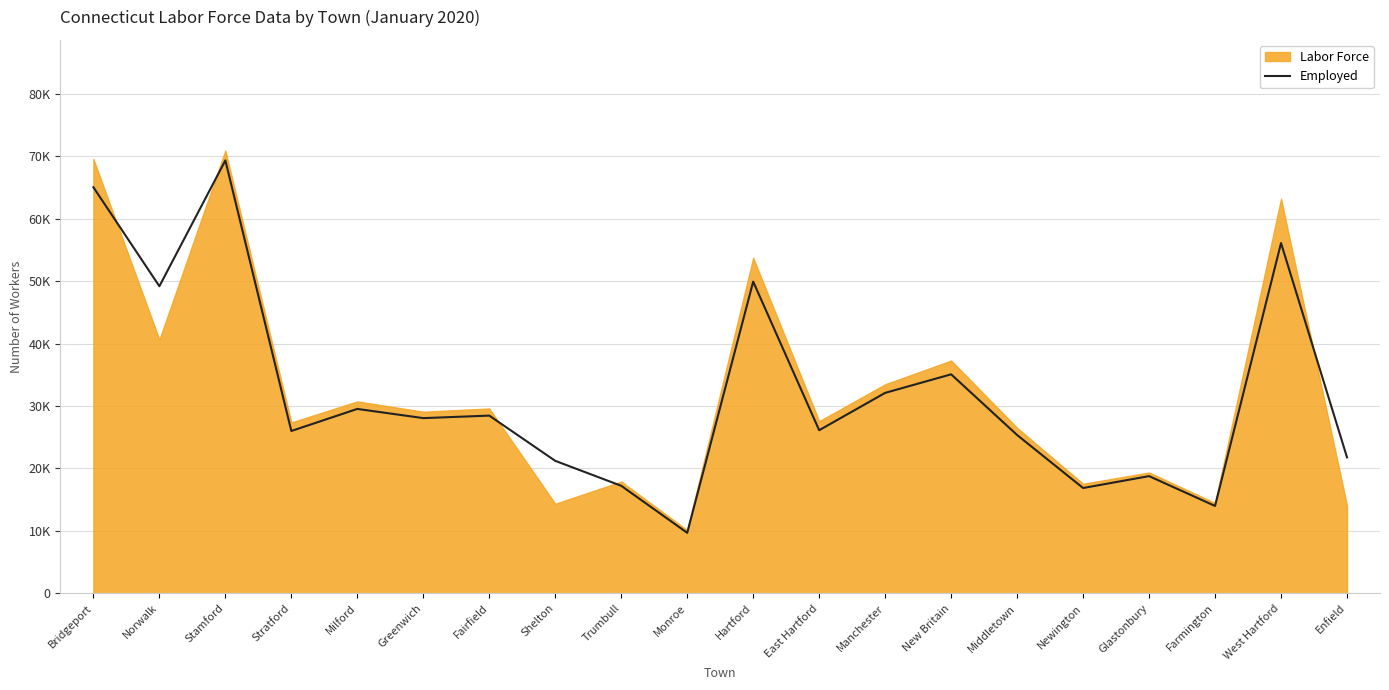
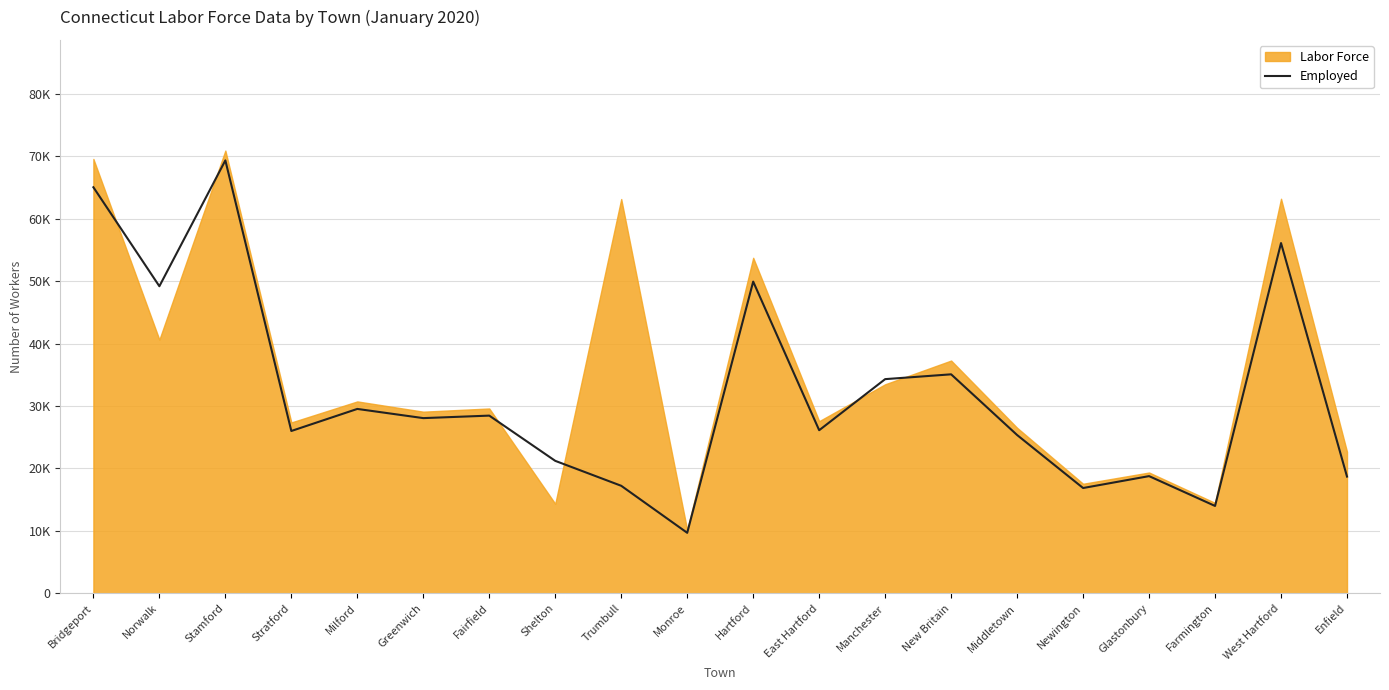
Labor Force, Trumbull: 18000 -> 63000
Employed, Manchester: 32000 -> 34000
Employed, Enfield: 22000 -> 19000
Labor Force, Enfield: 14000 -> 23000
